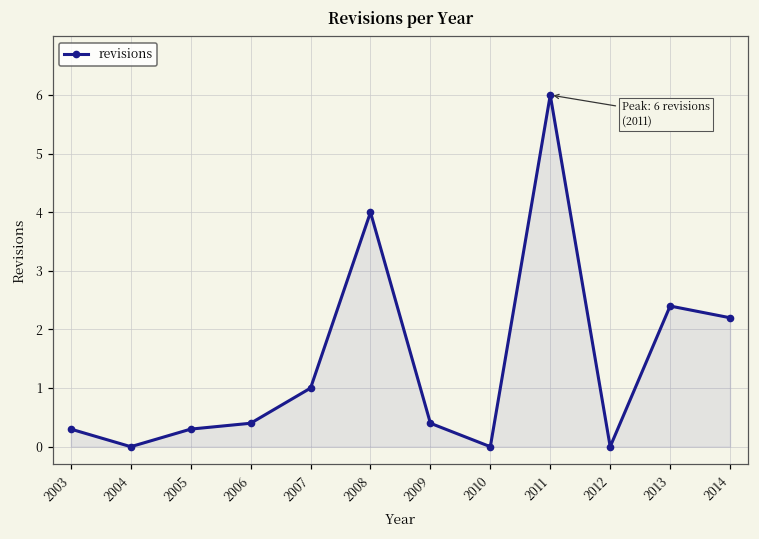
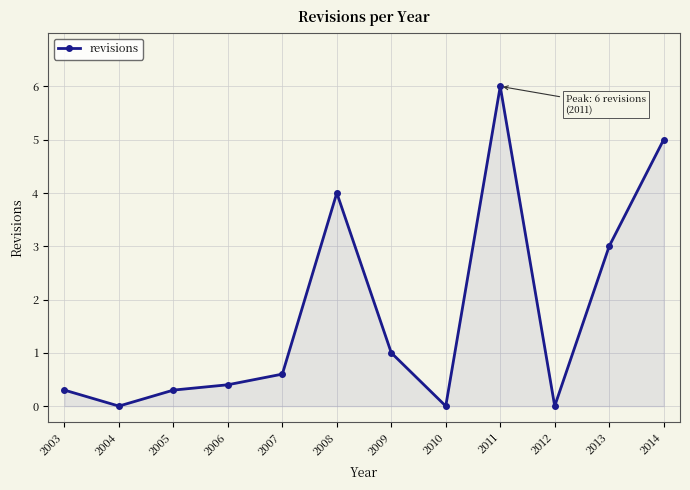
2007: 1.0 -> 0.6
2009: 0.4 -> 1.0
2013: 2.4 -> 3.0
2014: 2.2 -> 5.0
